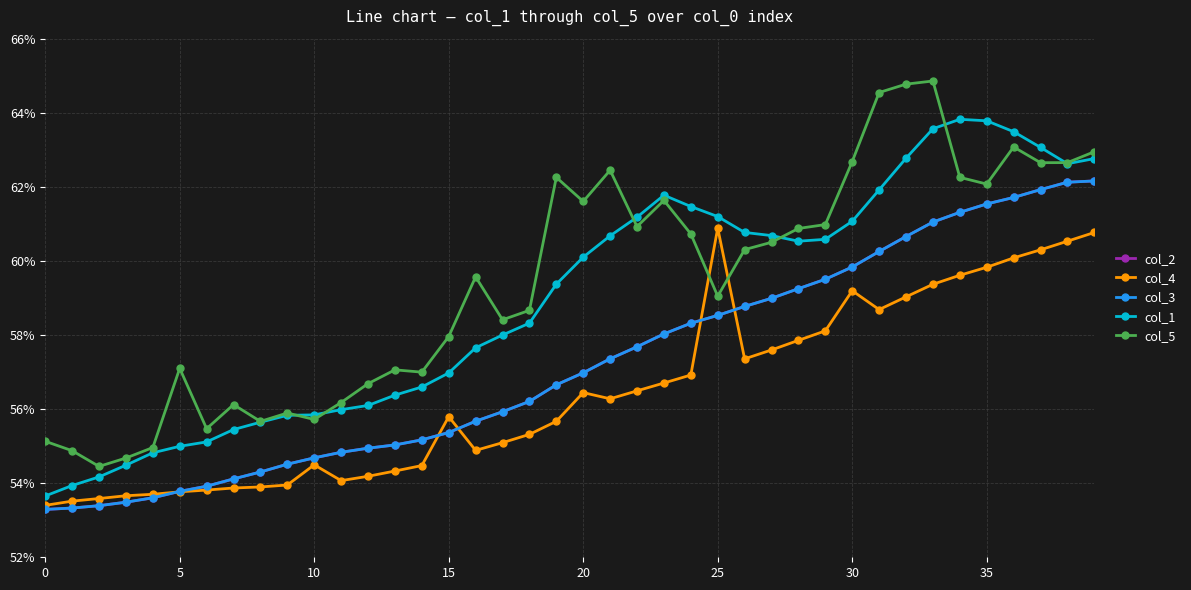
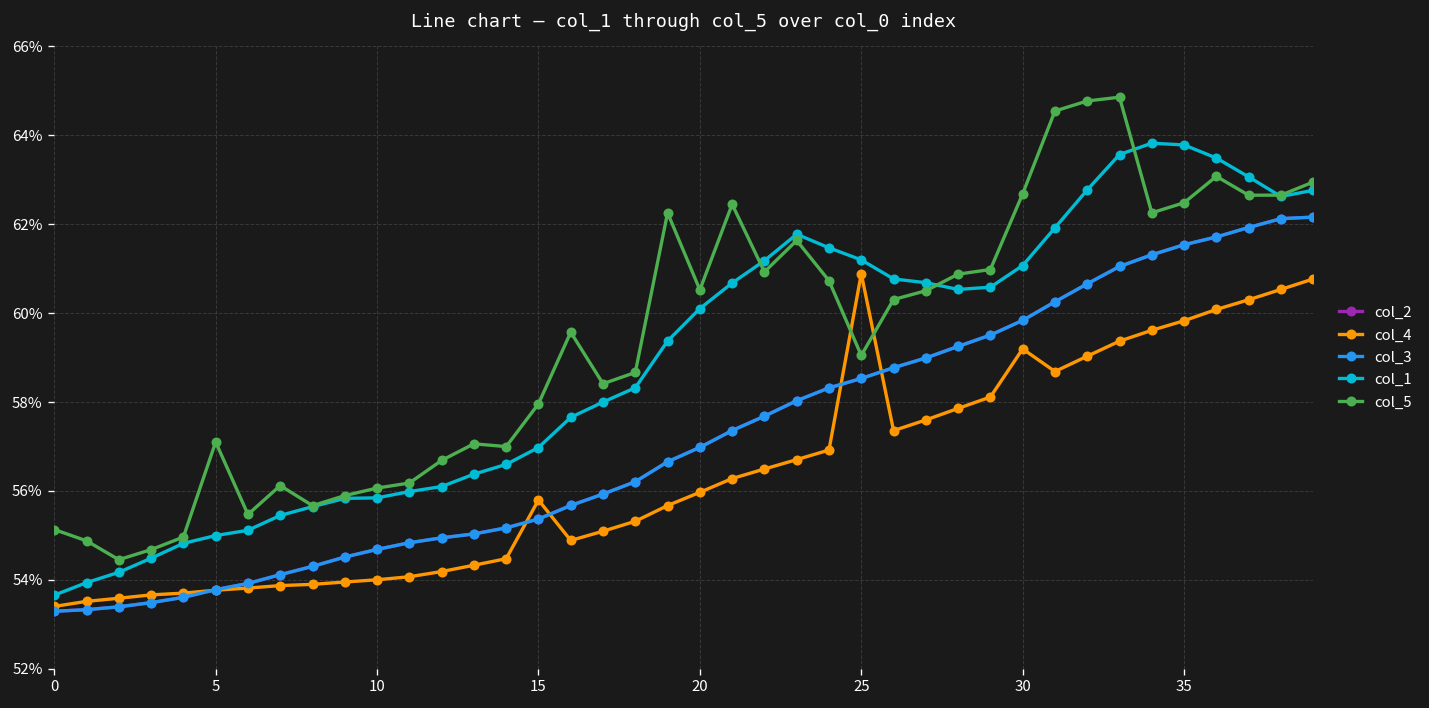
col_4, 10: 54.5% -> 54.0%
col_5, 10: 55.7% -> 56.1%
col_4, 20: 56.4% -> 56.0%
col_5, 20: 61.6% -> 60.5%
col_5, 35: 62.1% -> 62.5%
